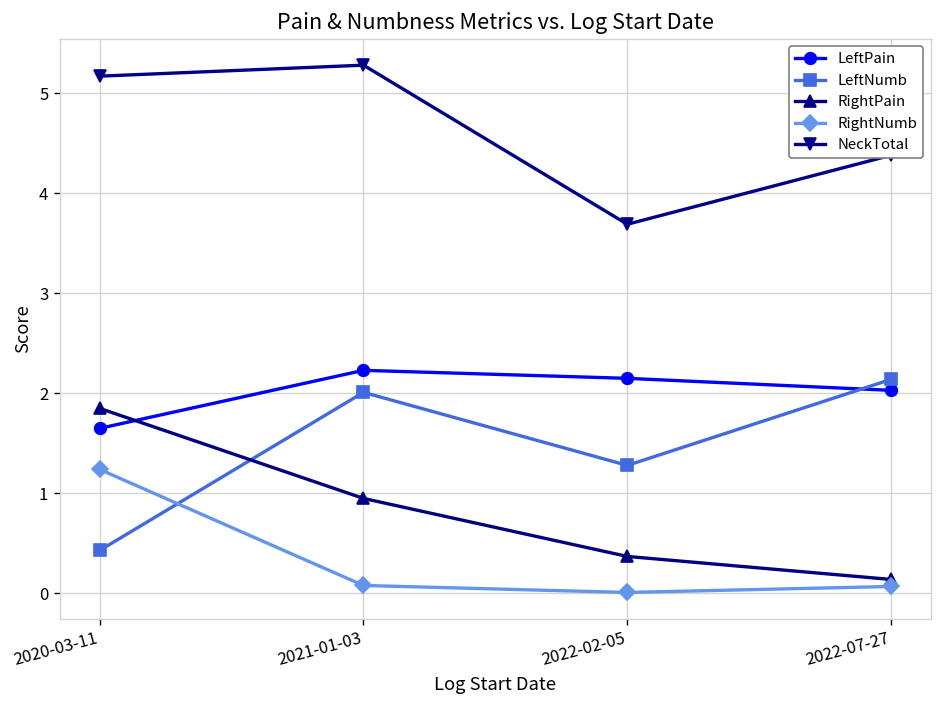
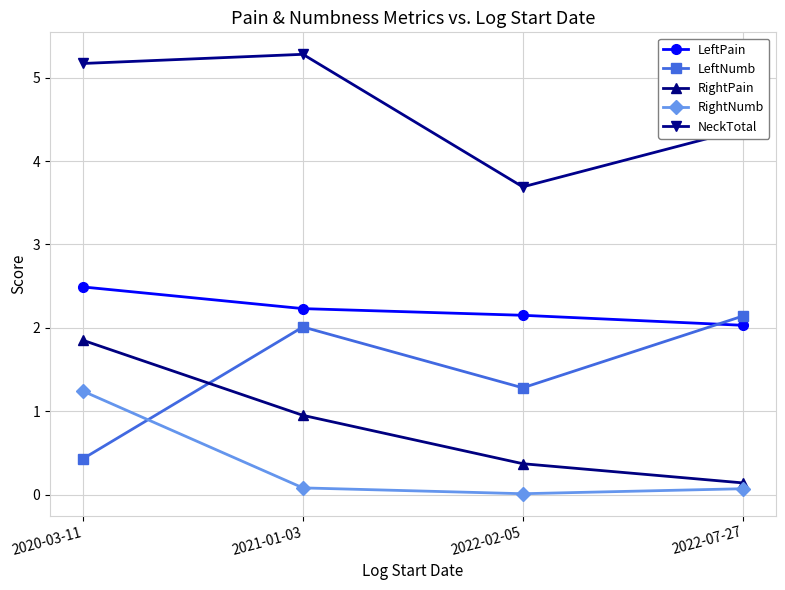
LeftPain, 2020-03-11: 1.7 -> 2.5
